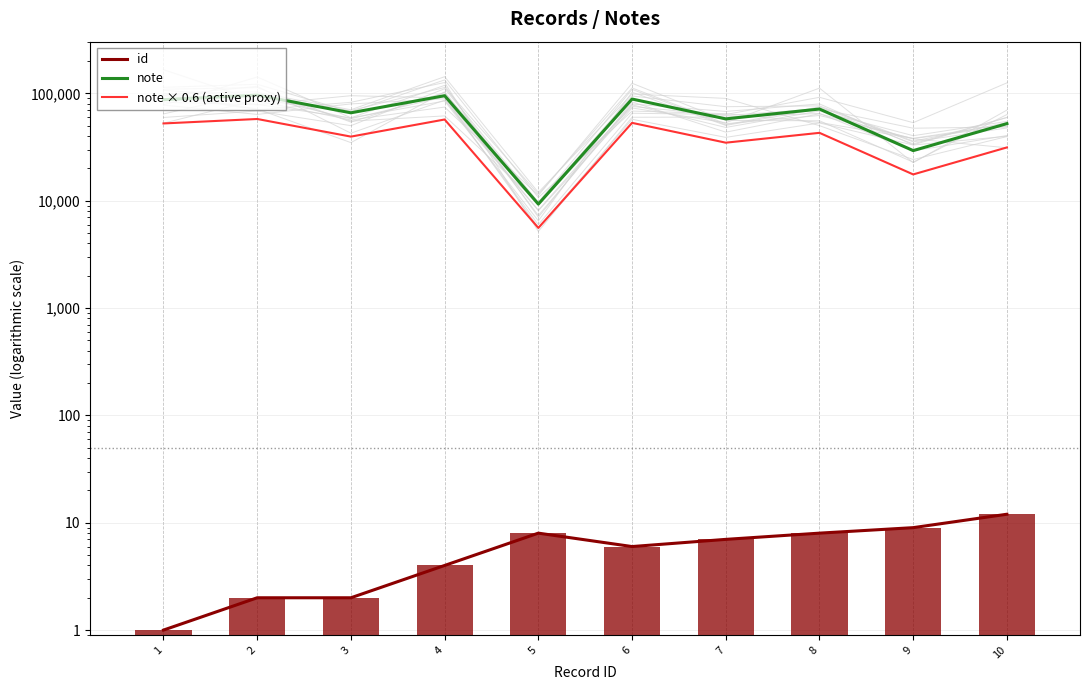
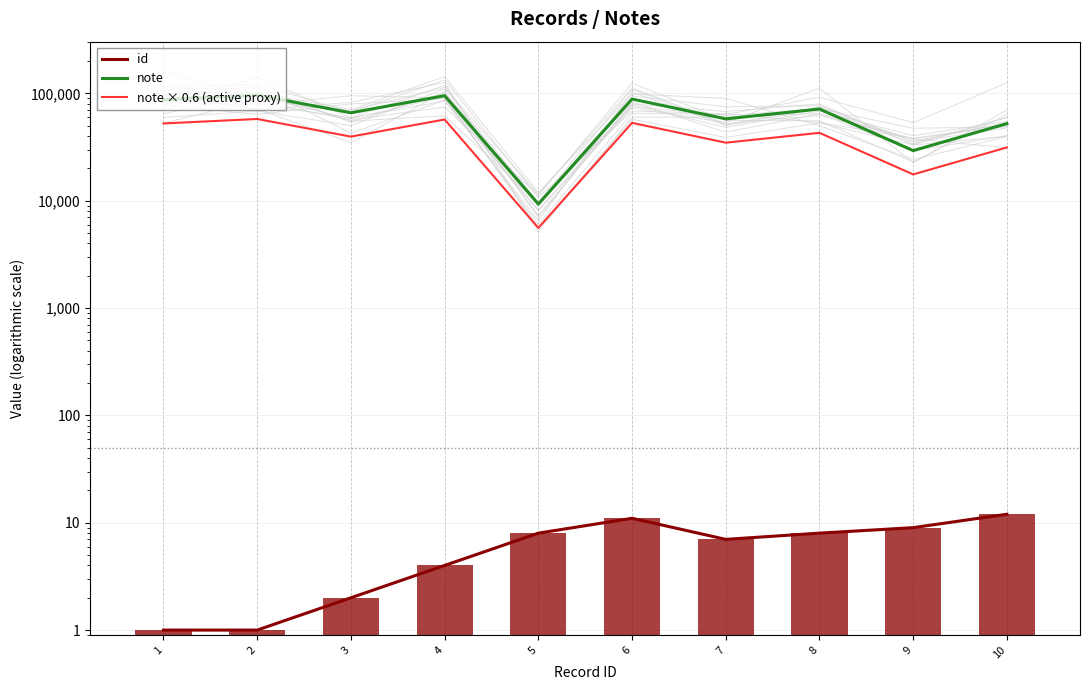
id, 2: 2 -> 1
id, 6: 6 -> 11
